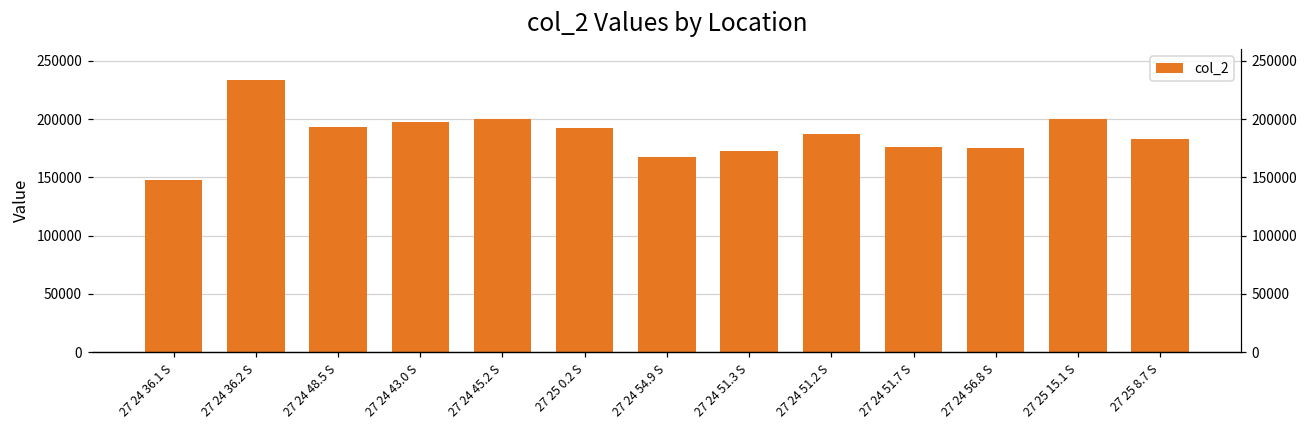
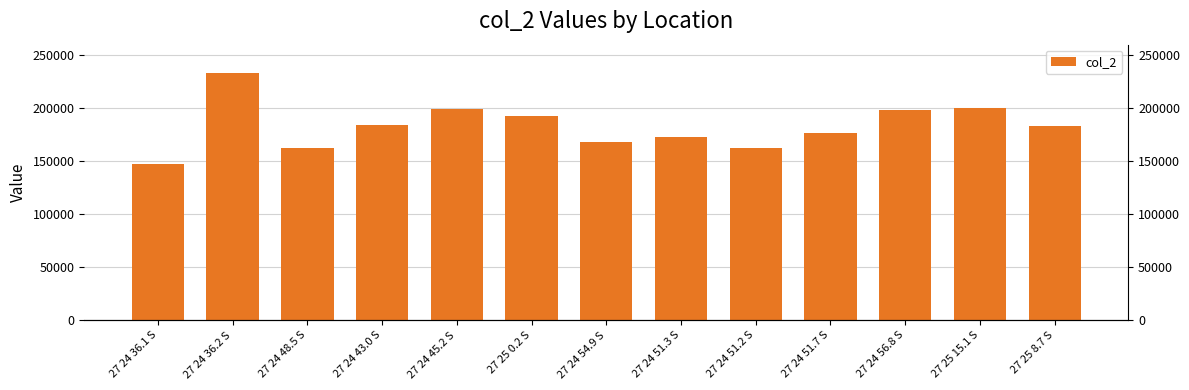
27 24 48.5 S: 193000 -> 162000
27 24 43.0 S: 197000 -> 184000
27 24 51.2 S: 187000 -> 163000
27 24 56.8 S: 175000 -> 198000
